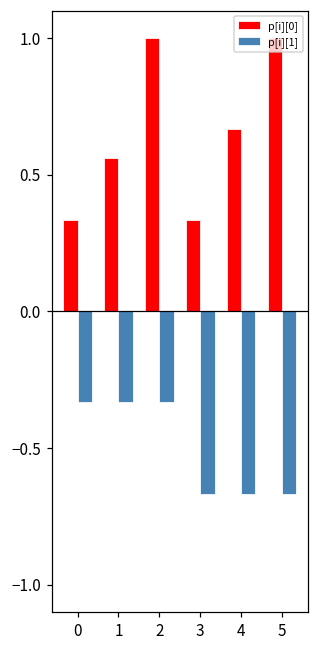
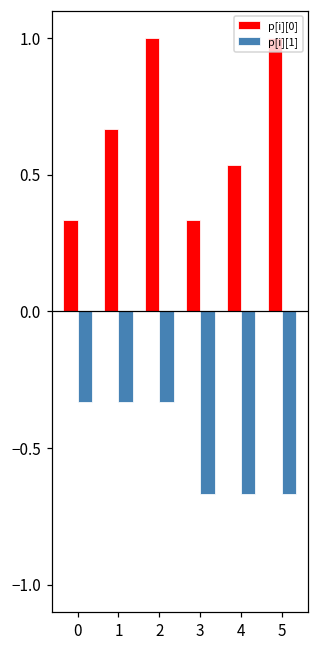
p[i][0], 1: 0.56 -> 0.67
p[i][0], 4: 0.67 -> 0.54
